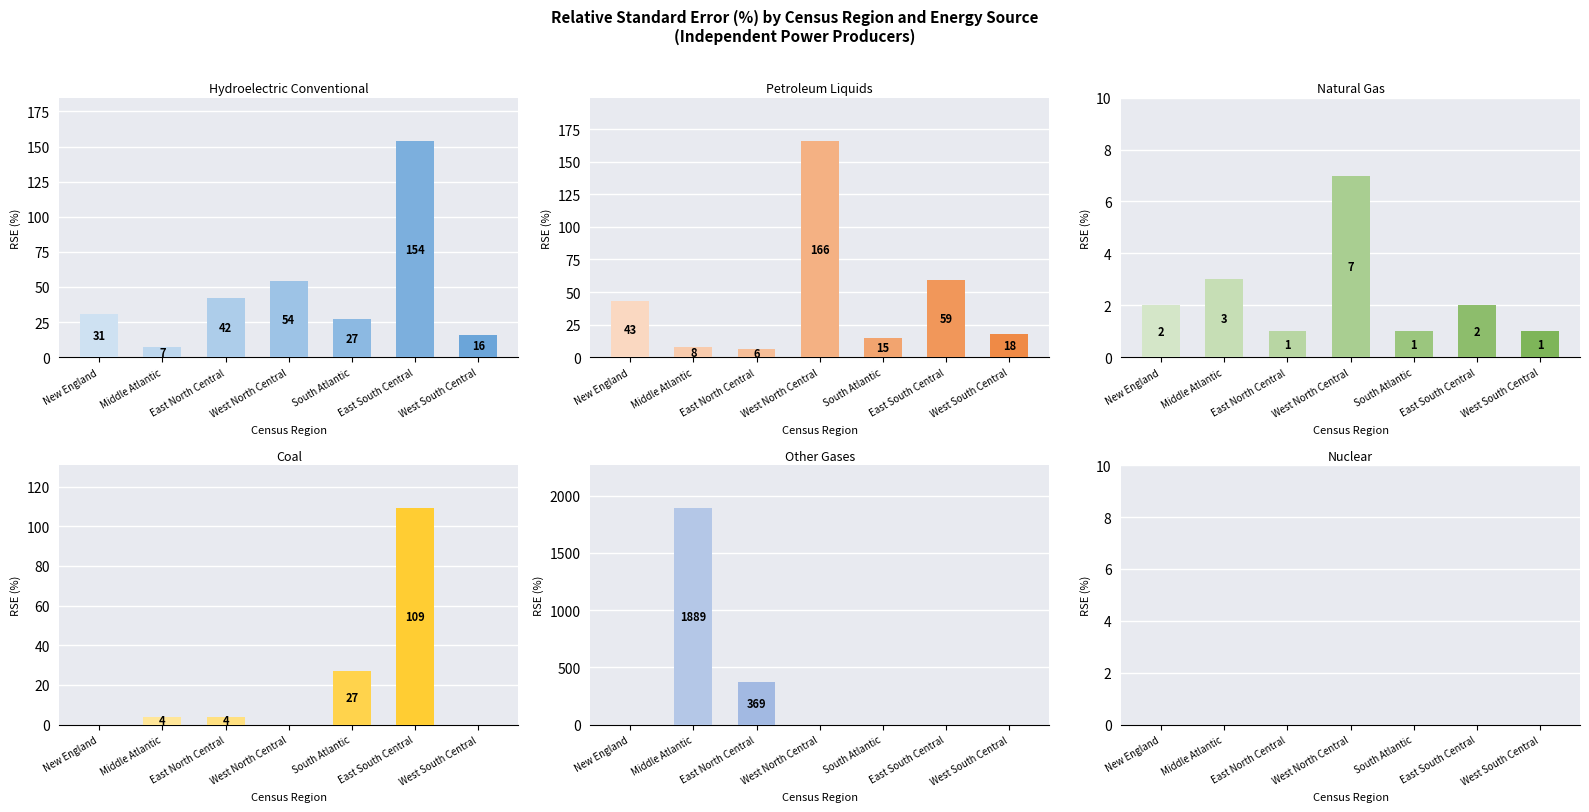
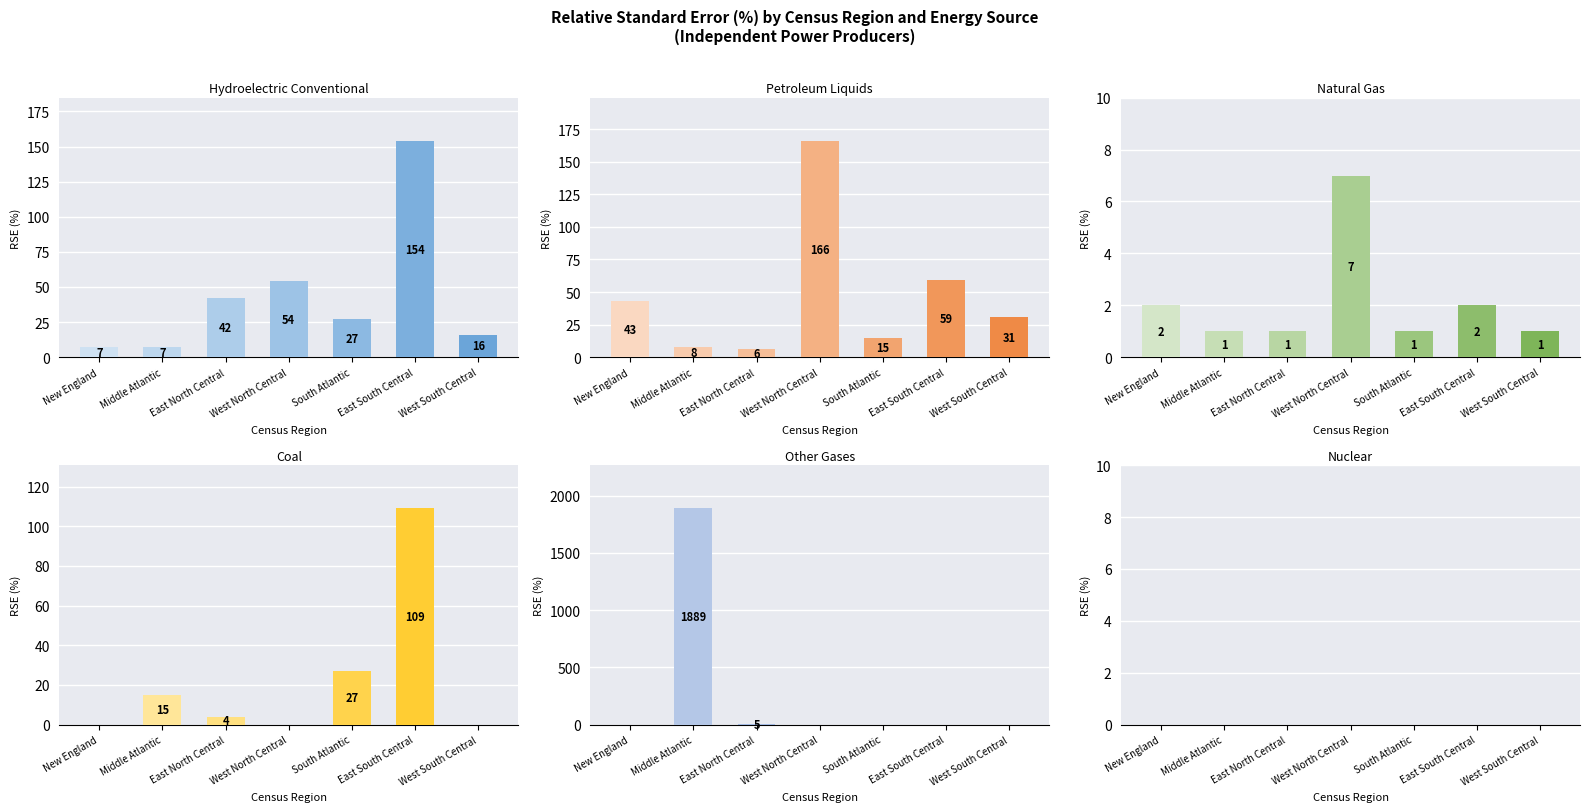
Hydroelectric Conventional, New England: 31 -> 7
Petroleum Liquids, West South Central: 18 -> 31
Natural Gas, Middle Atlantic: 3 -> 1
Coal, Middle Atlantic: 4 -> 15
Other Gases, East North Central: 369 -> 5
